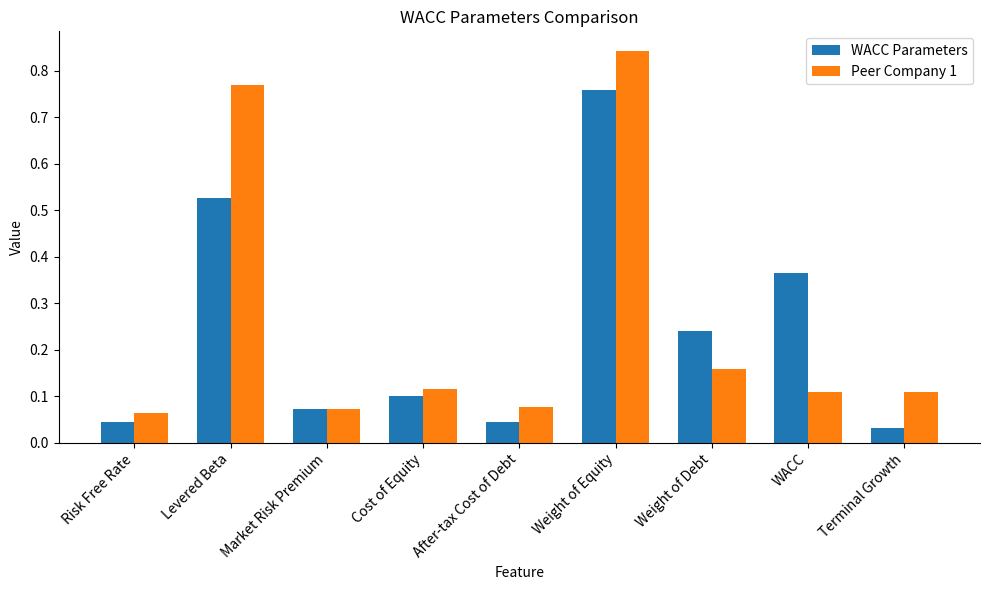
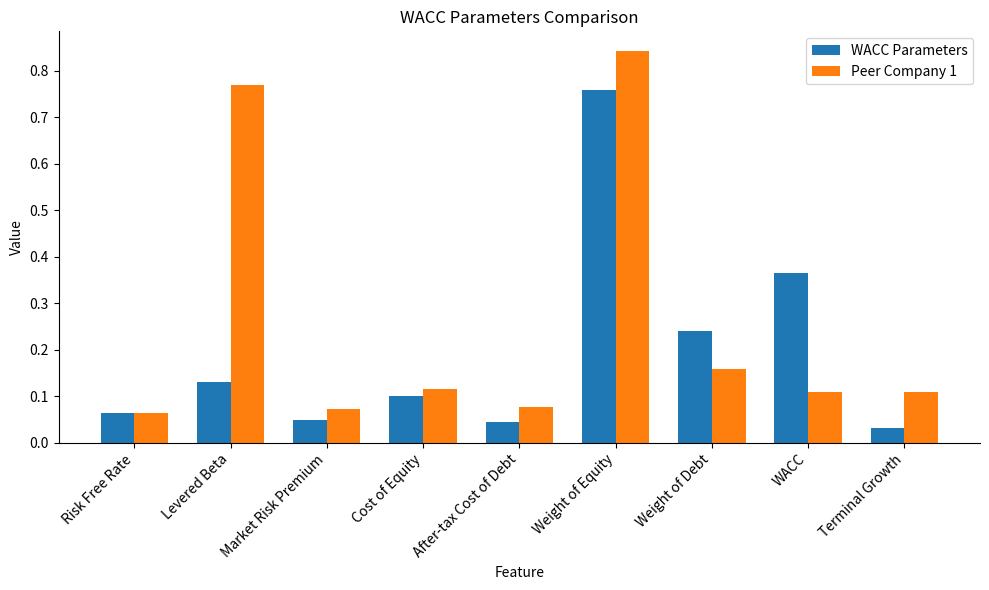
WACC Parameters, Risk Free Rate: 0.04 -> 0.06
WACC Parameters, Levered Beta: 0.53 -> 0.13
WACC Parameters, Market Risk Premium: 0.07 -> 0.05
